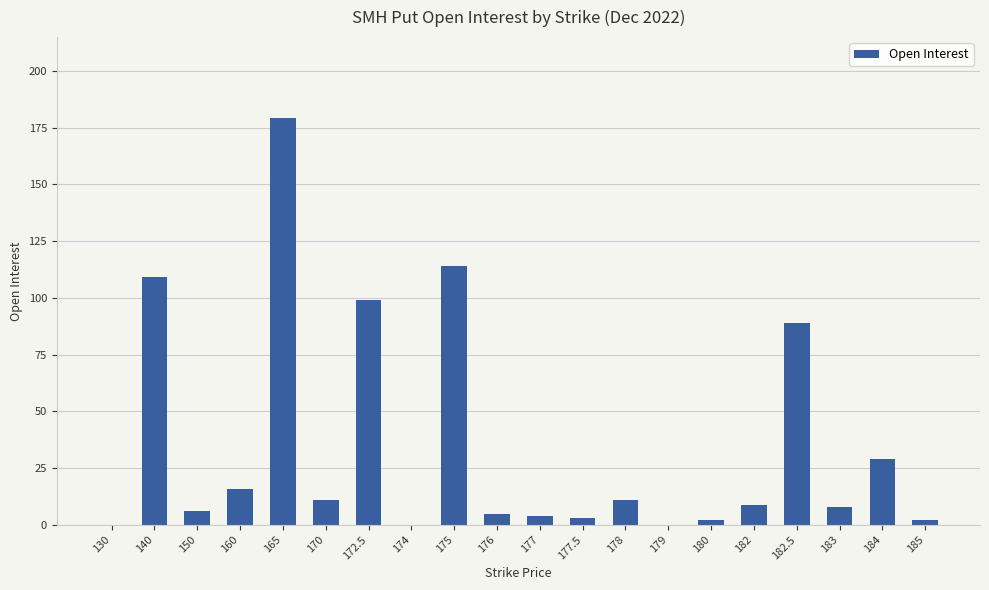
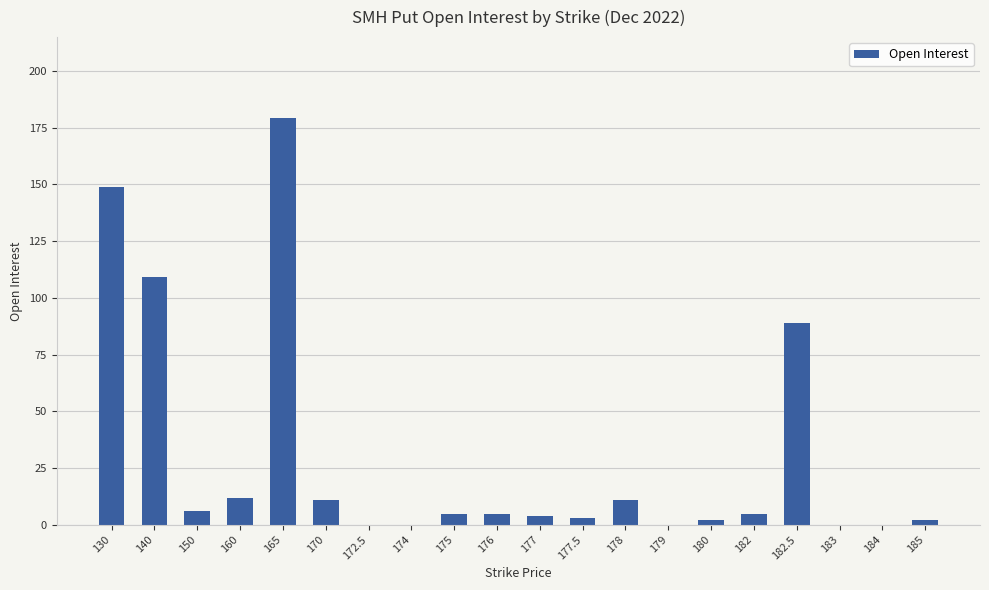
130: 0 -> 149
160: 16 -> 12
172.5: 99 -> 0
175: 114 -> 5
182: 9 -> 5
183: 8 -> 0
184: 29 -> 0
